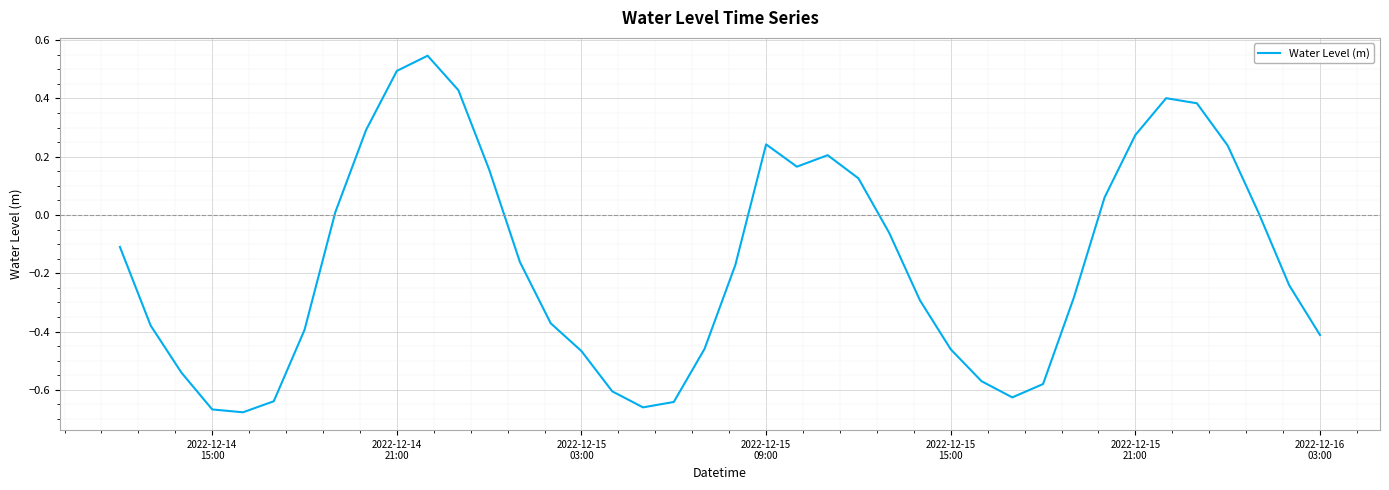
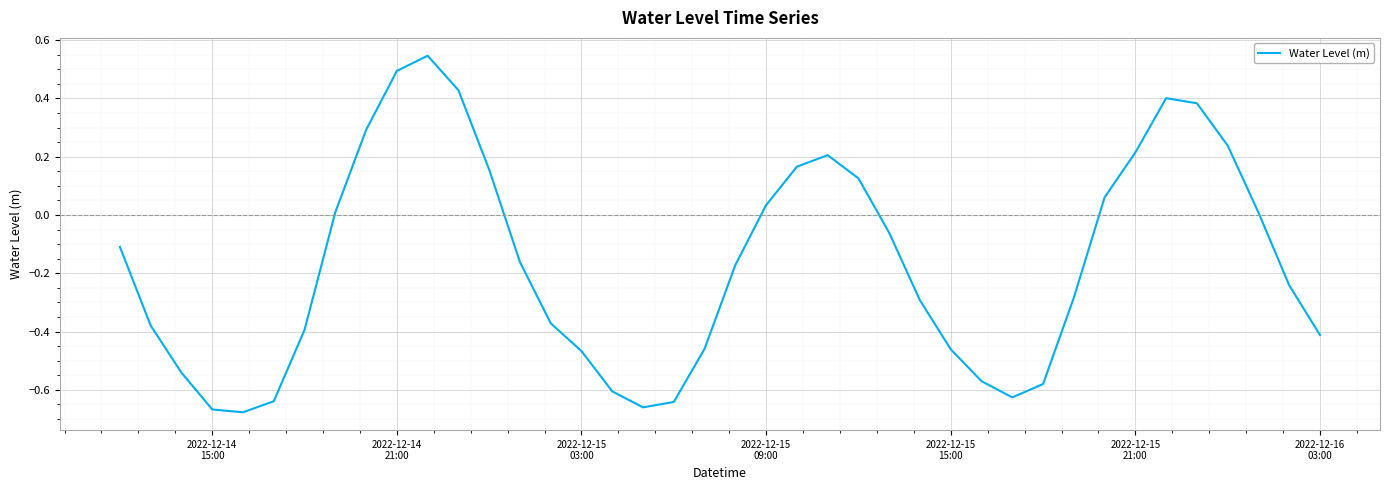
2022-12-15 09:00: 0.24 -> 0.03
2022-12-15 21:00: 0.27 -> 0.21
